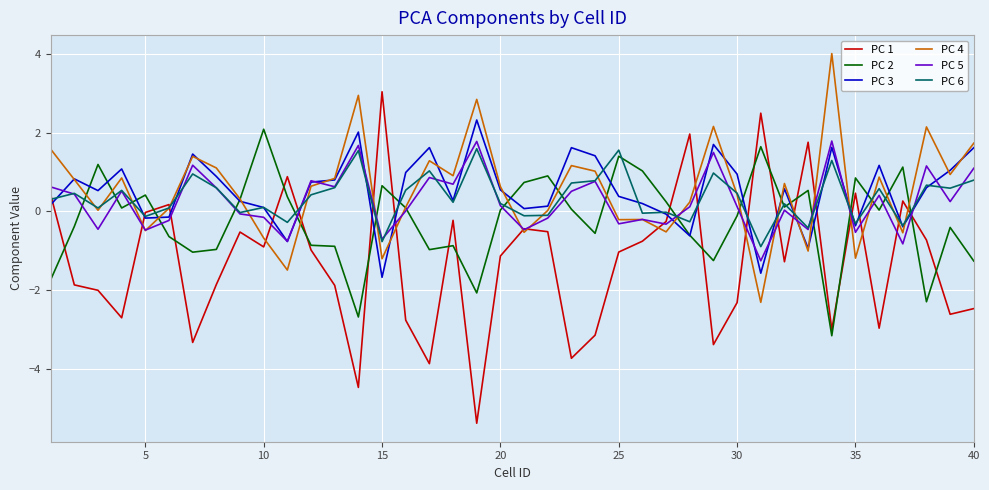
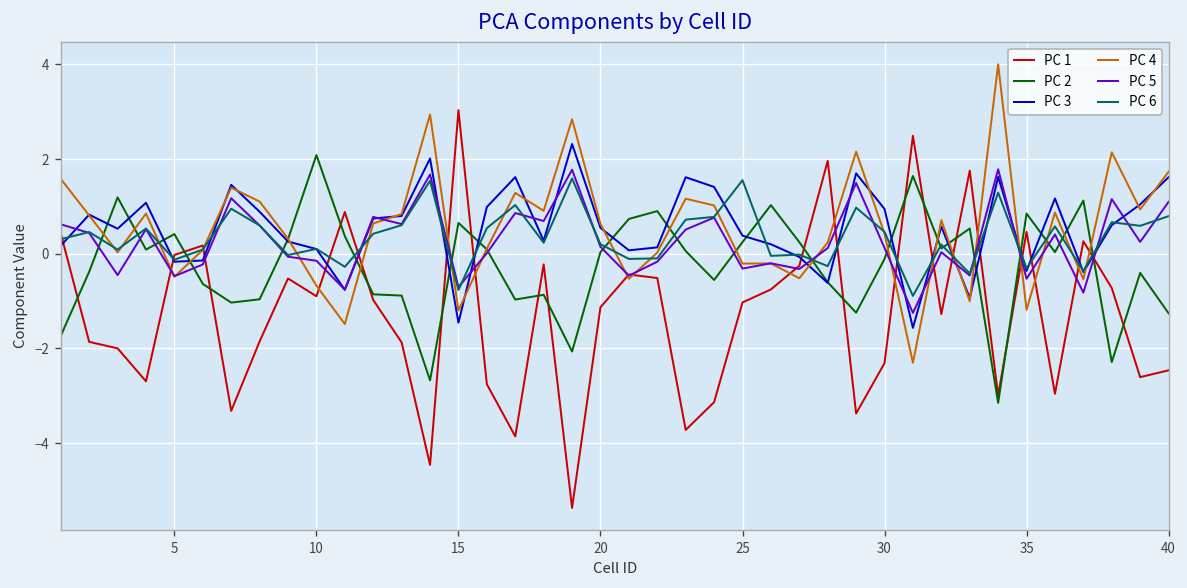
PC 3, 15: -1.7 -> -1.5
PC 2, 25: 1.4 -> 0.2
